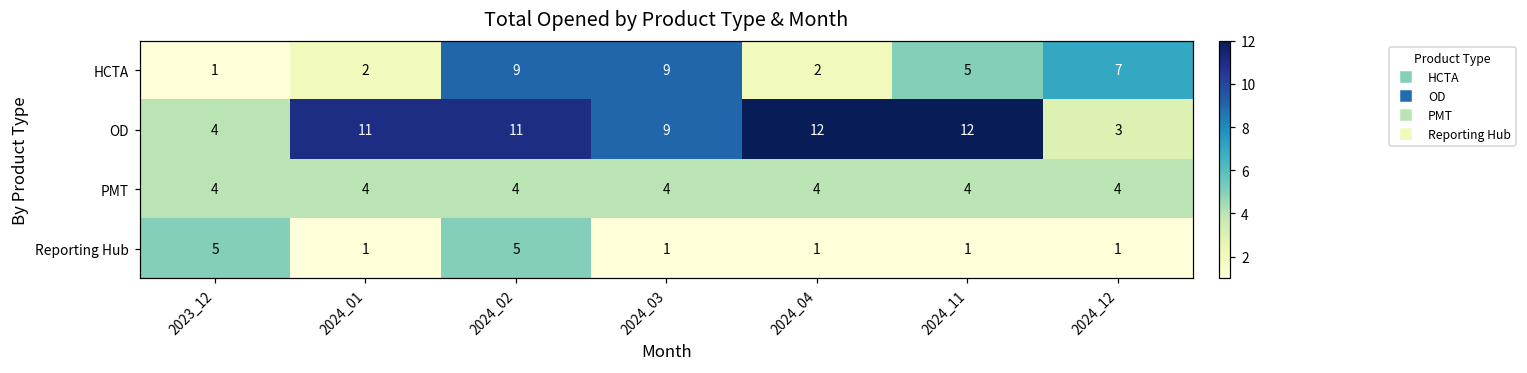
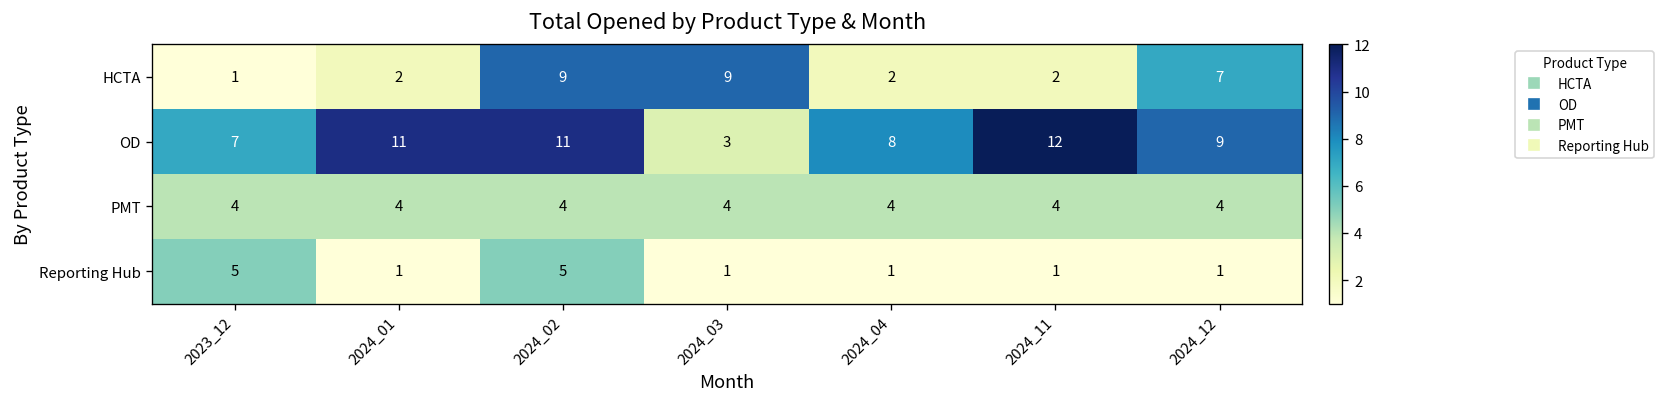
HCTA, 2024_11: 5 -> 2
OD, 2023_12: 4 -> 7
OD, 2024_03: 9 -> 3
OD, 2024_04: 12 -> 8
OD, 2024_12: 3 -> 9
